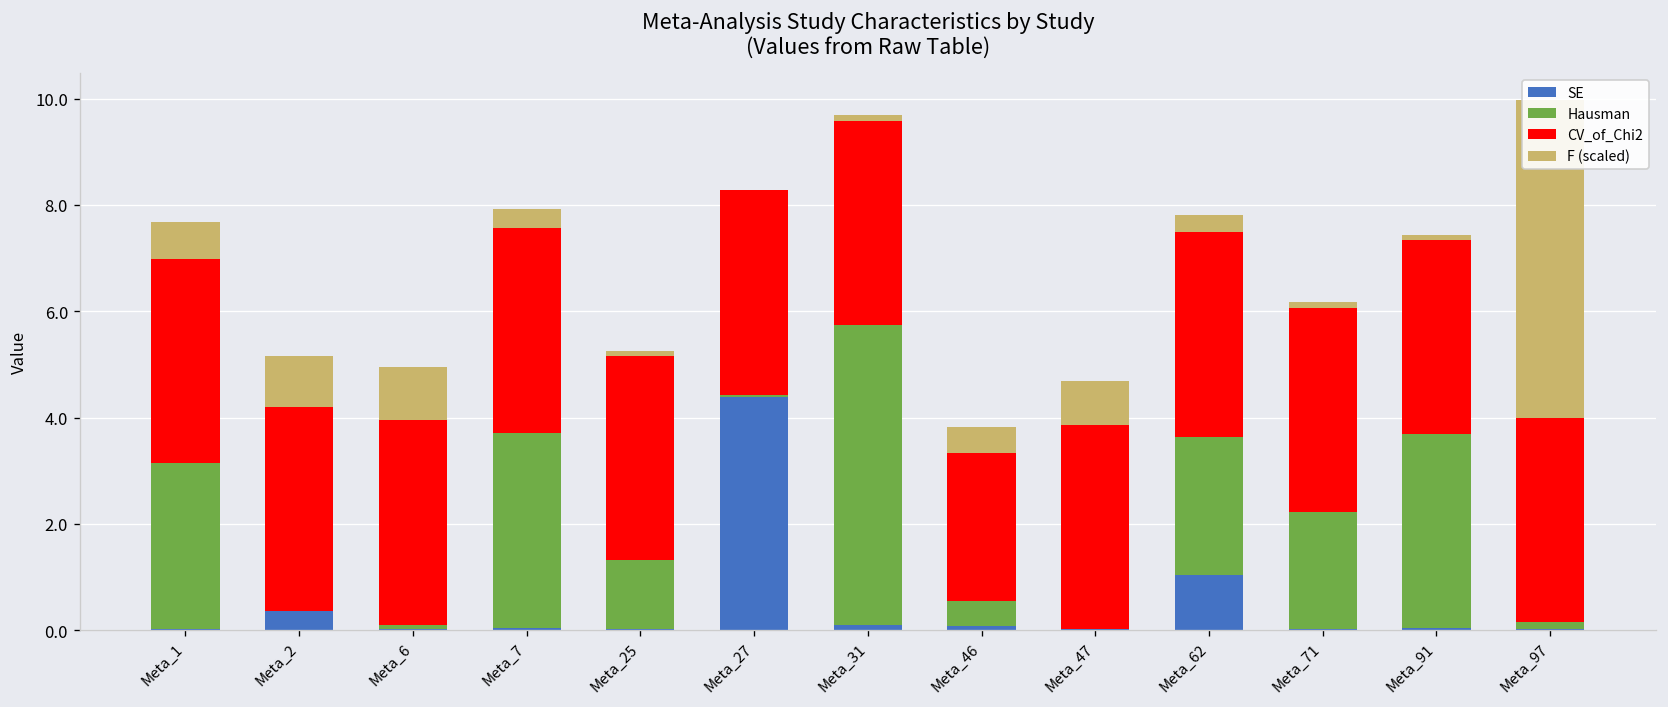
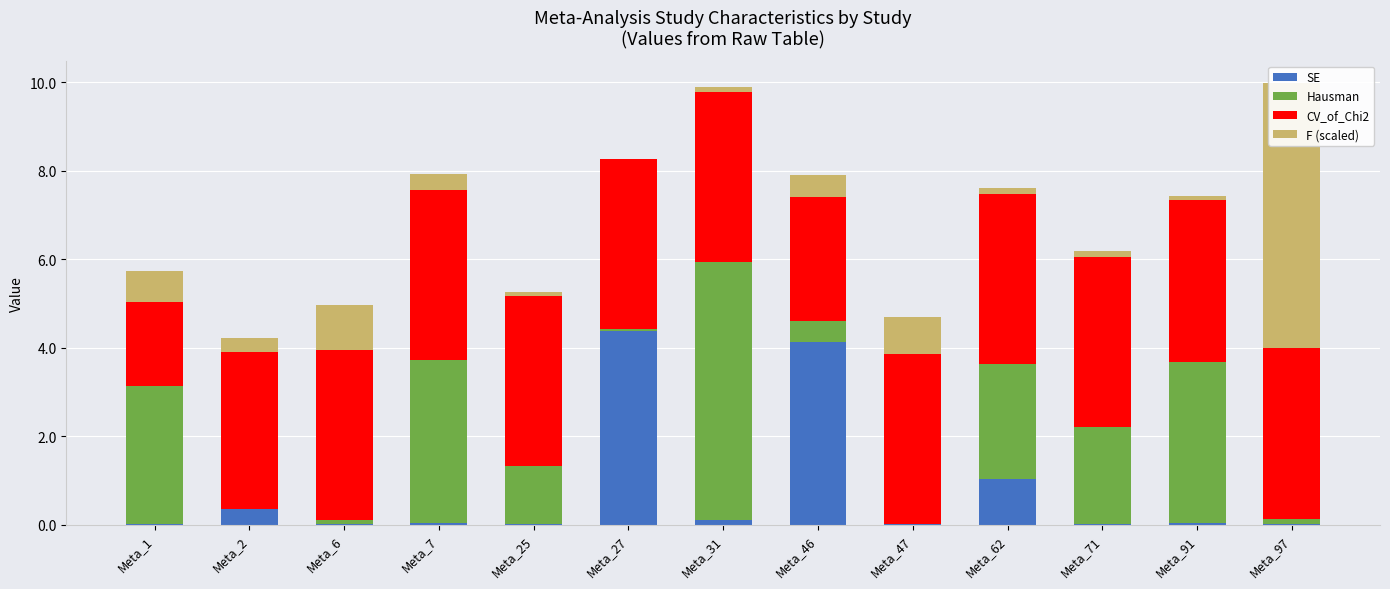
CV_of_Chi2, Meta_1: 3.8 -> 1.9
CV_of_Chi2, Meta_2: 3.8 -> 3.5
F (scaled), Meta_2: 1.0 -> 0.3
Hausman, Meta_31: 5.6 -> 5.8
SE, Meta_46: 0.1 -> 4.1
F (scaled), Meta_62: 0.3 -> 0.1
